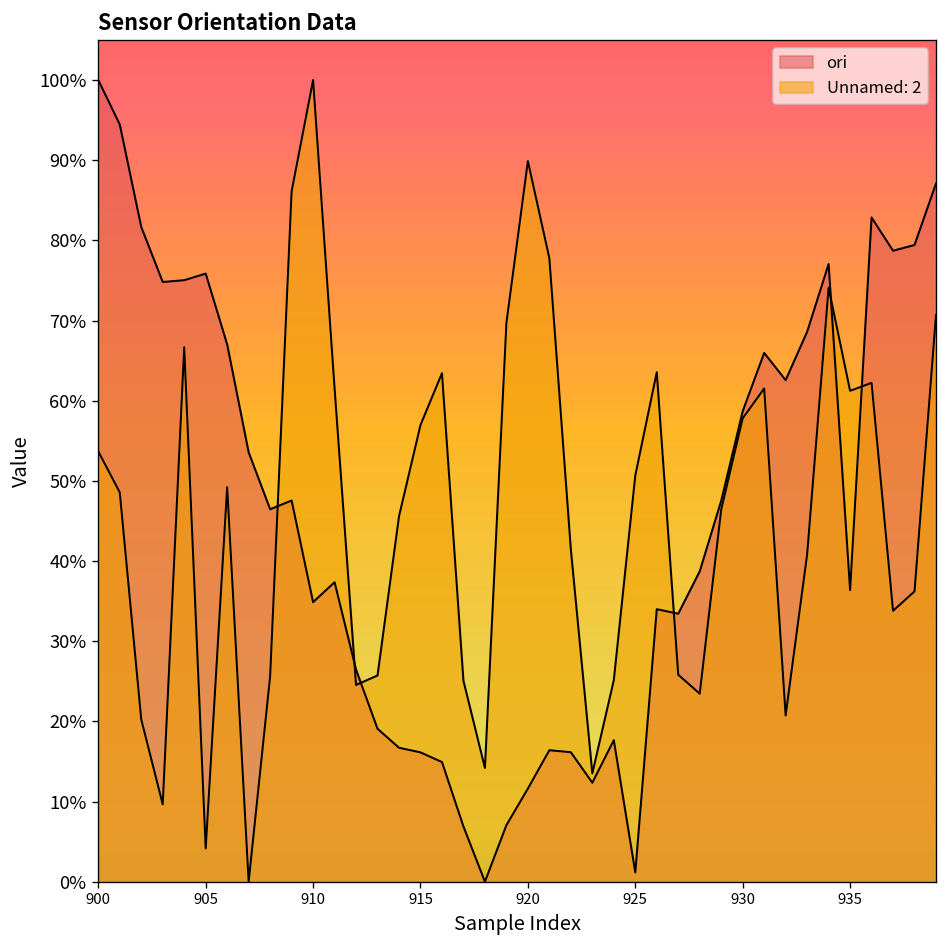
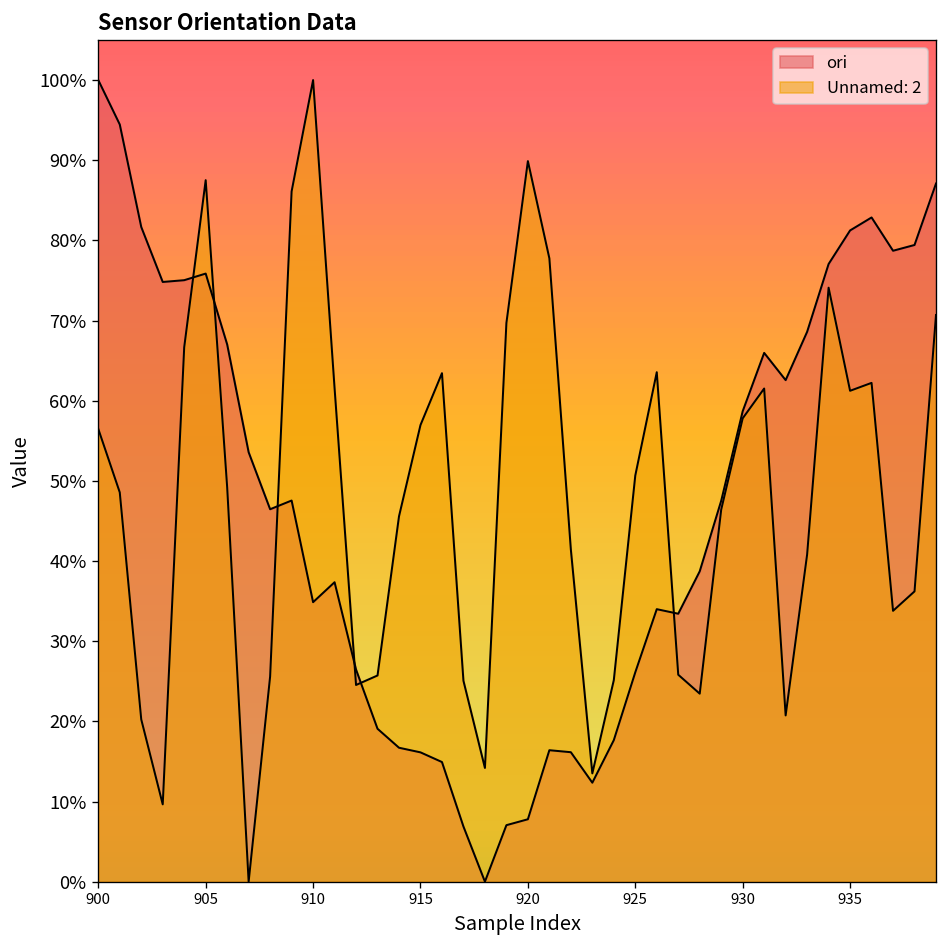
Unnamed: 2, 900: 54% -> 56%
Unnamed: 2, 905: 4% -> 88%
ori, 920: 12% -> 8%
ori, 925: 1% -> 26%
ori, 935: 36% -> 81%
